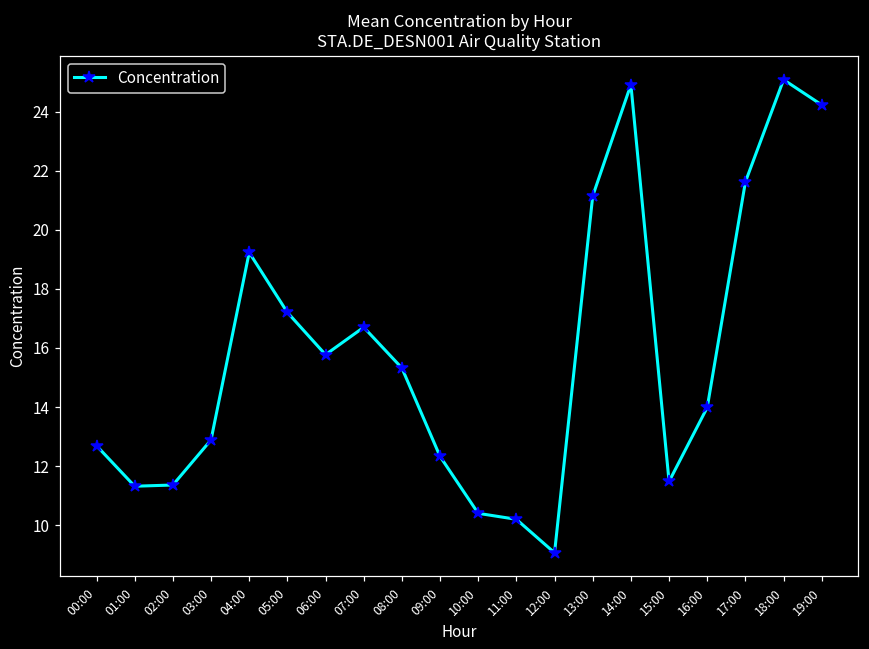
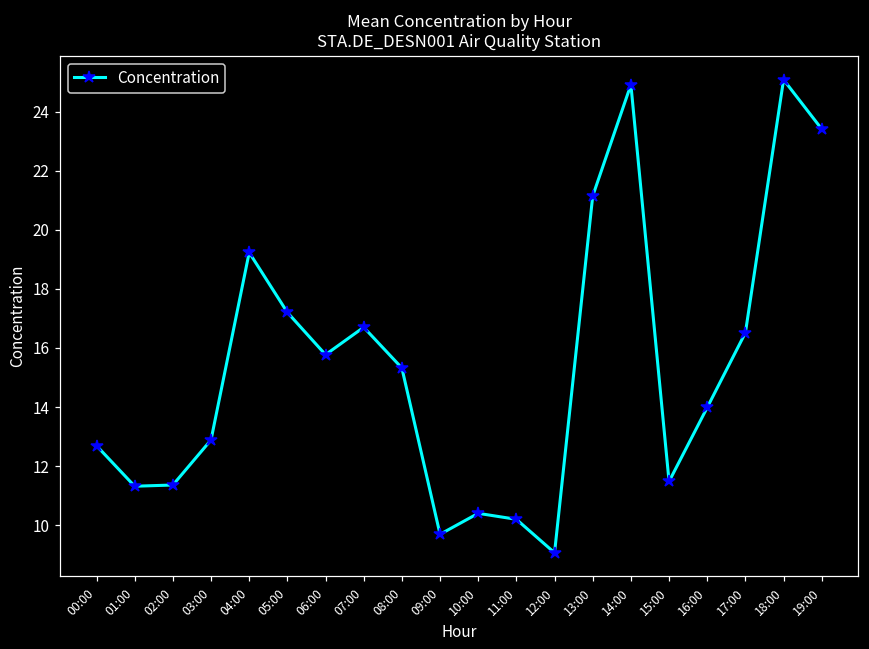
09:00: 12.3 -> 9.7
17:00: 21.6 -> 16.5
19:00: 24.2 -> 23.4
